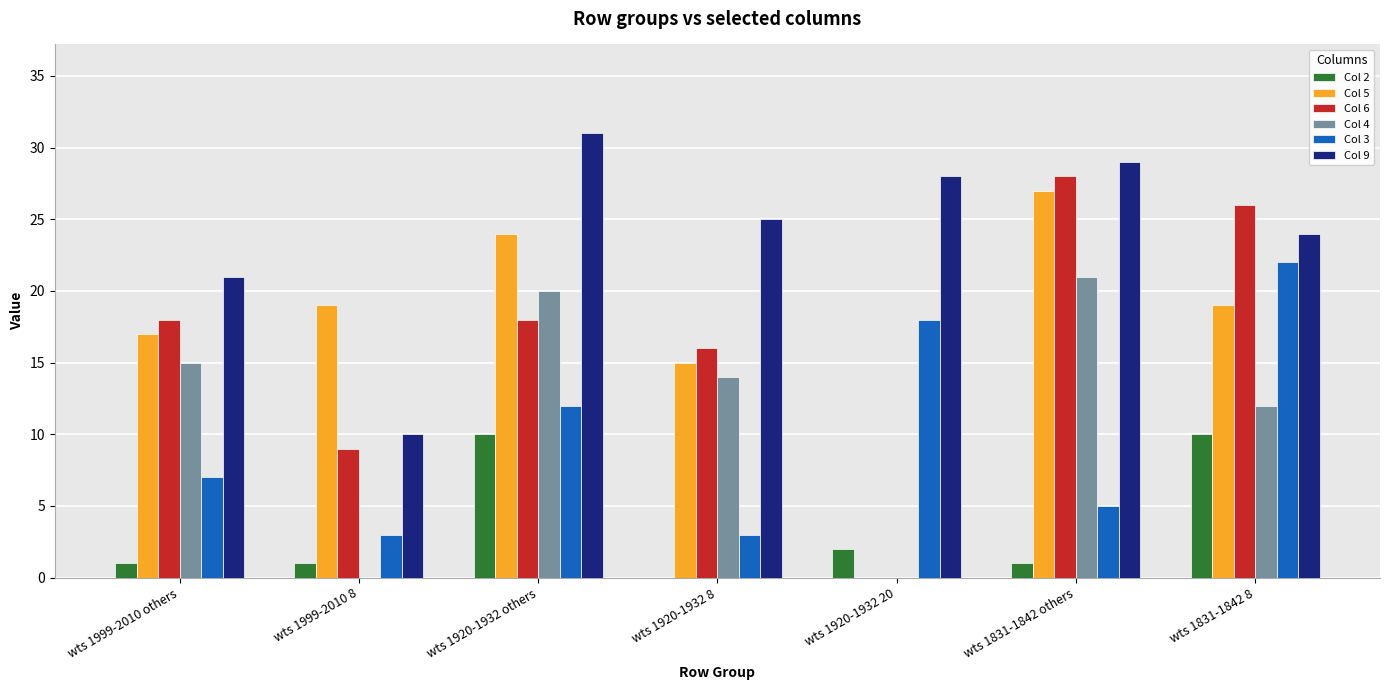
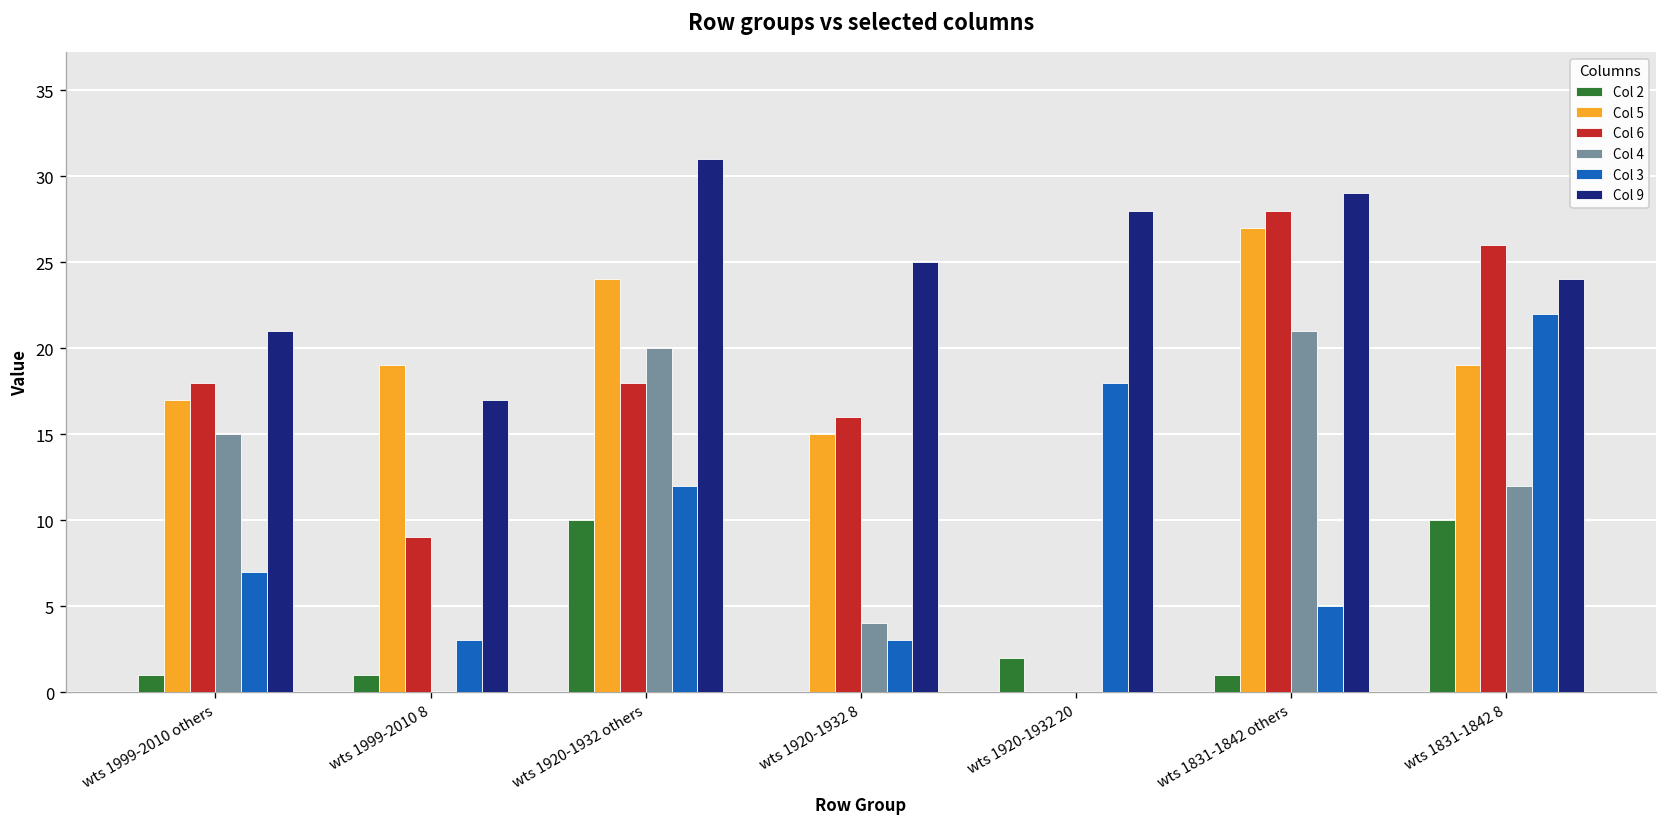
Col 9, wts 1999-2010 8: 10 -> 17
Col 4, wts 1920-1932 8: 14 -> 4
